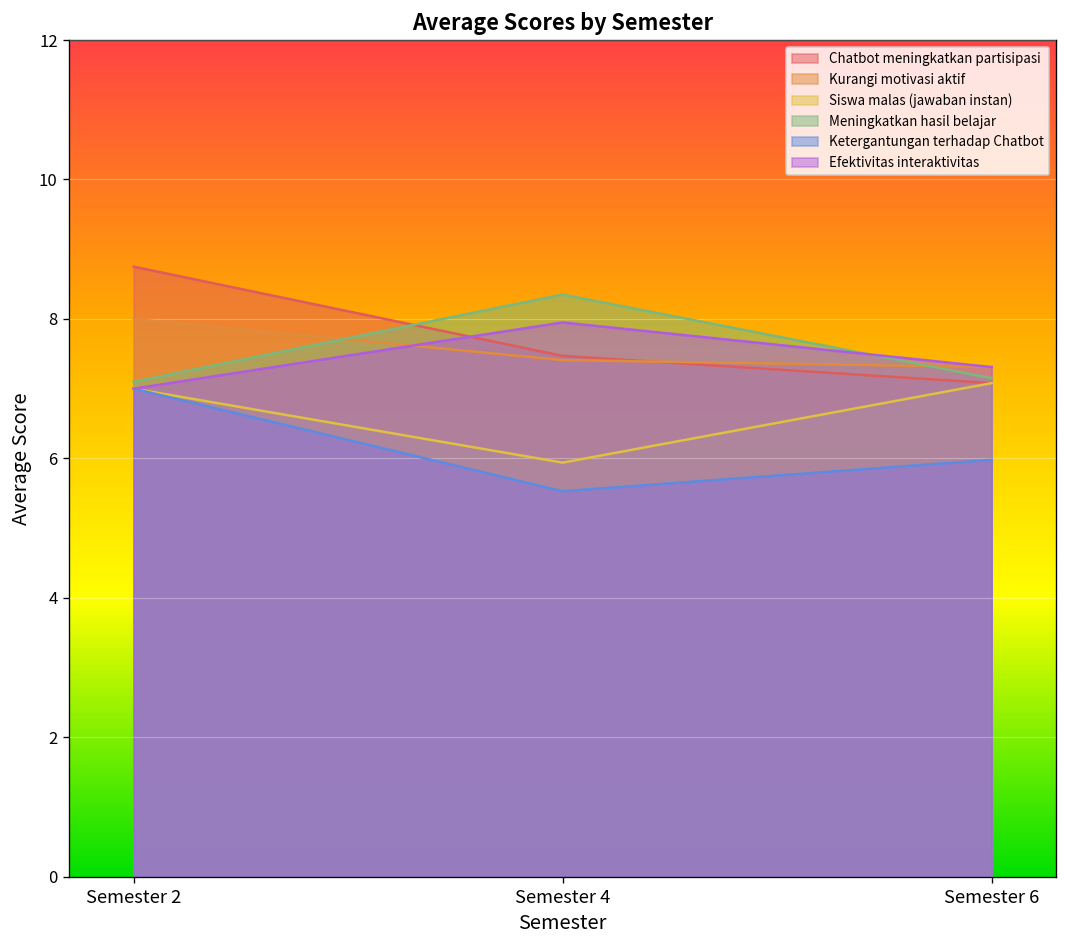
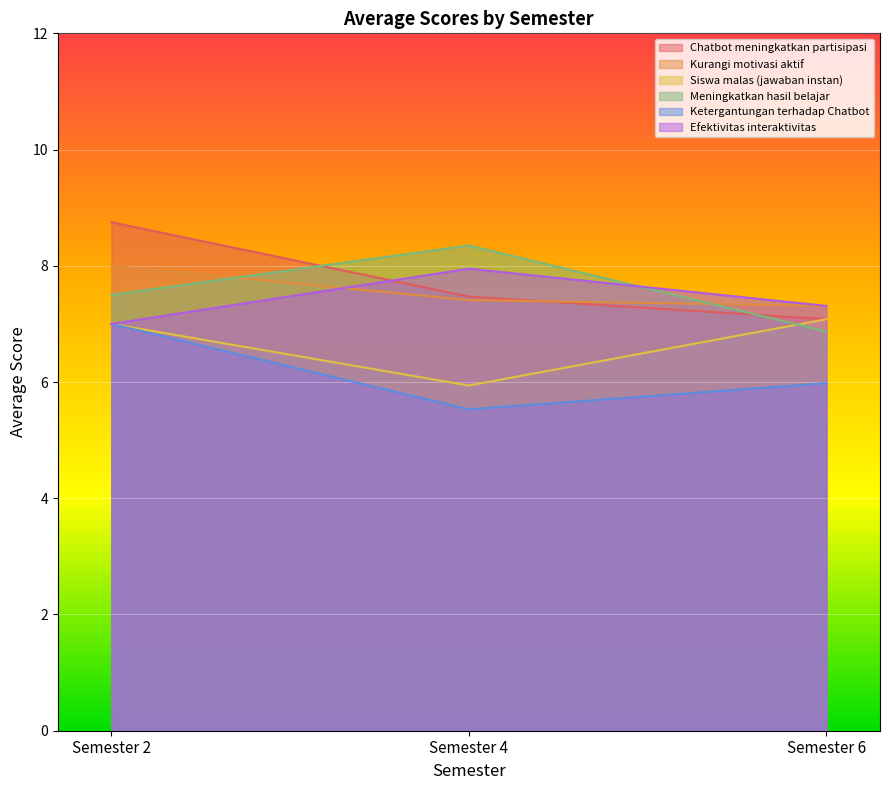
Meningkatkan hasil belajar, Semester 2: 7.1 -> 7.5
Meningkatkan hasil belajar, Semester 6: 7.2 -> 6.9
